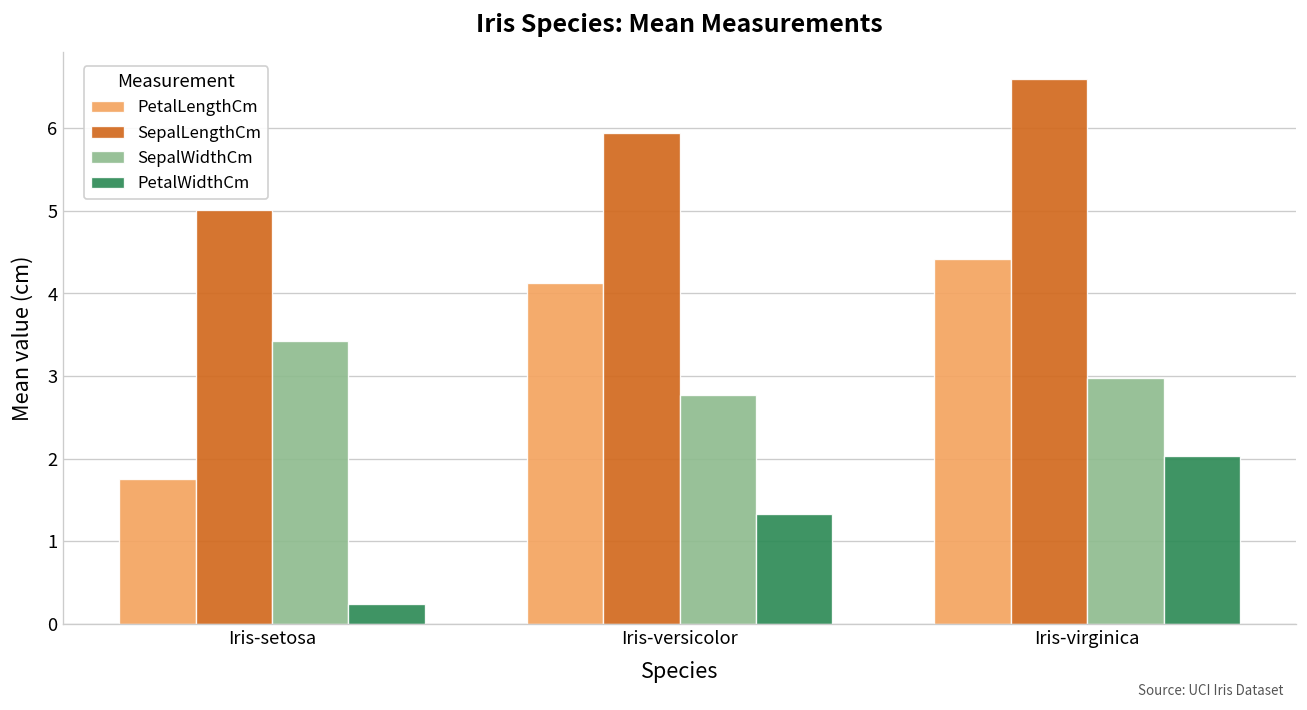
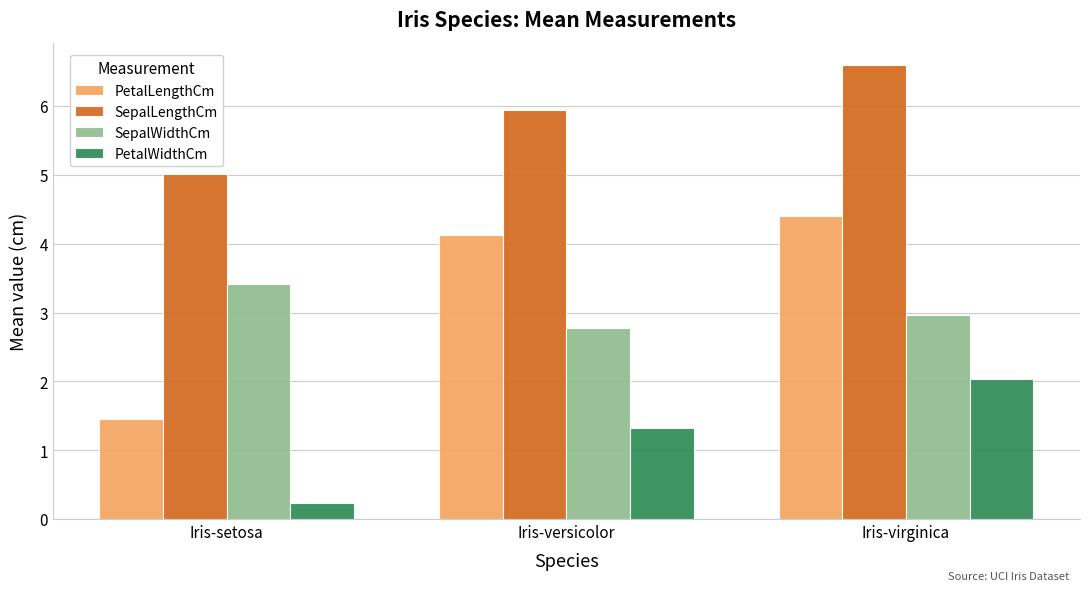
PetalLengthCm, Iris-setosa: 1.8 -> 1.5
